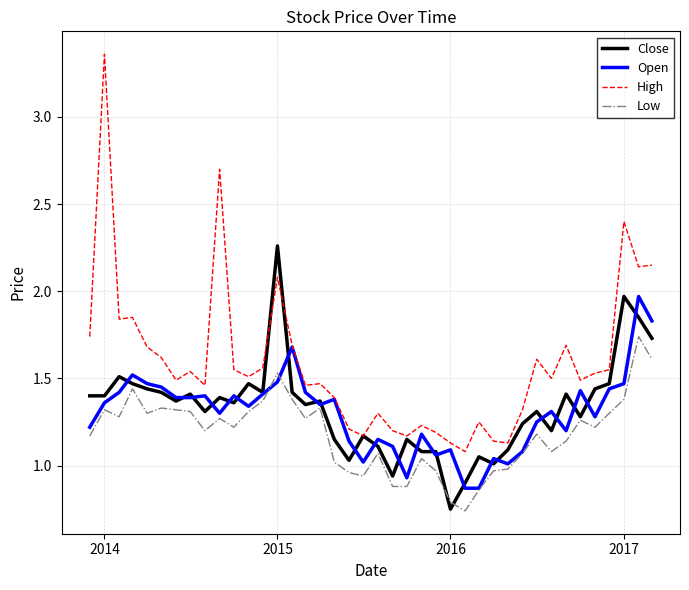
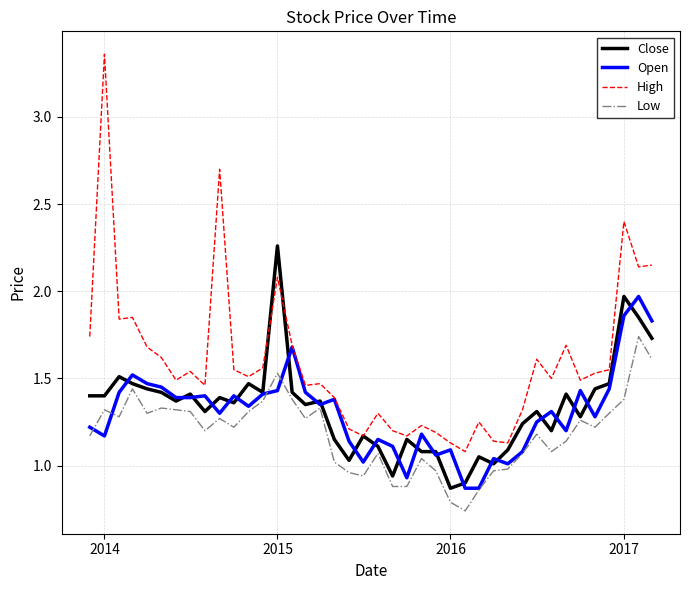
Open, 2014: 1.36 -> 1.17
Open, 2015: 1.48 -> 1.43
Close, 2016: 0.75 -> 0.87
Open, 2017: 1.47 -> 1.86
